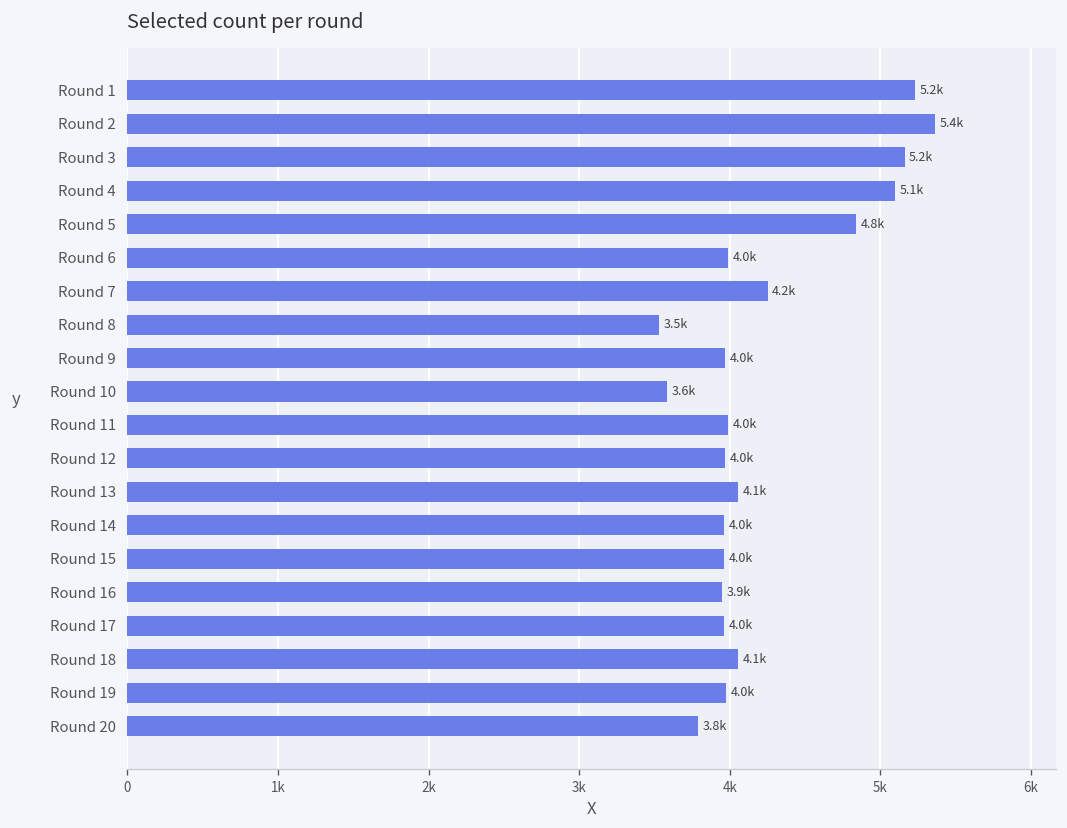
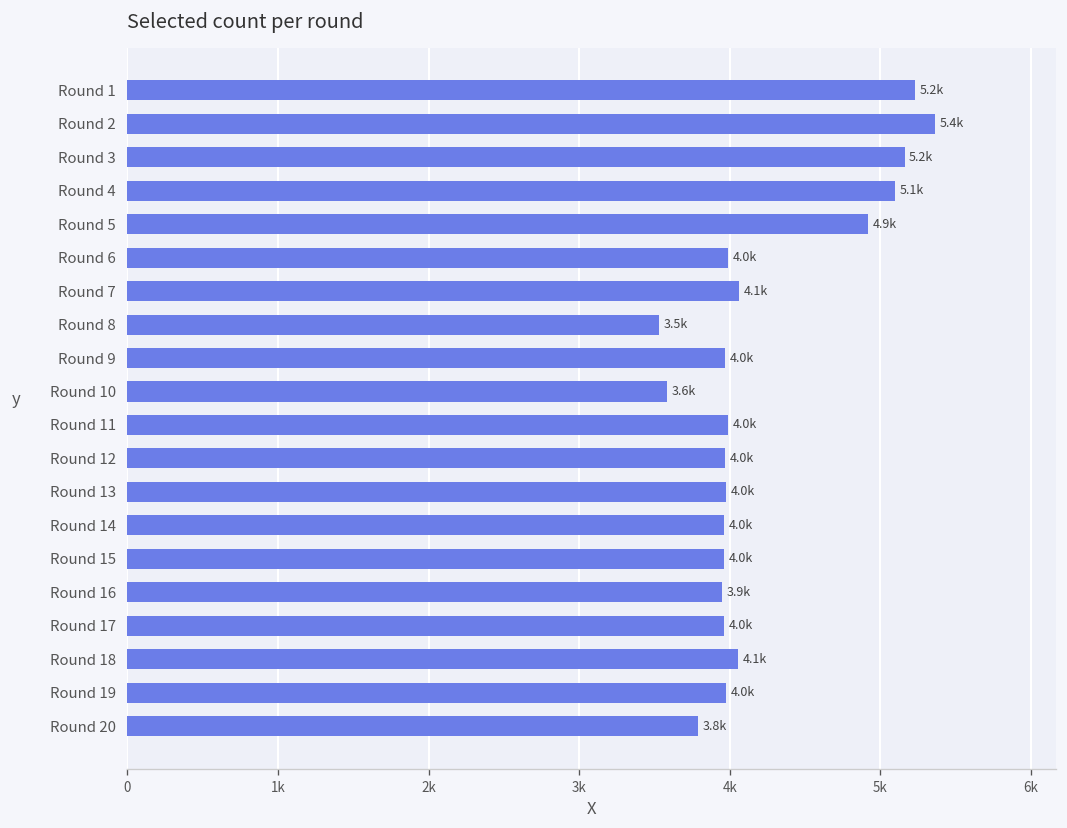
Round 5: 4.8k -> 4.9k
Round 7: 4.2k -> 4.1k
Round 13: 4.1k -> 4.0k
